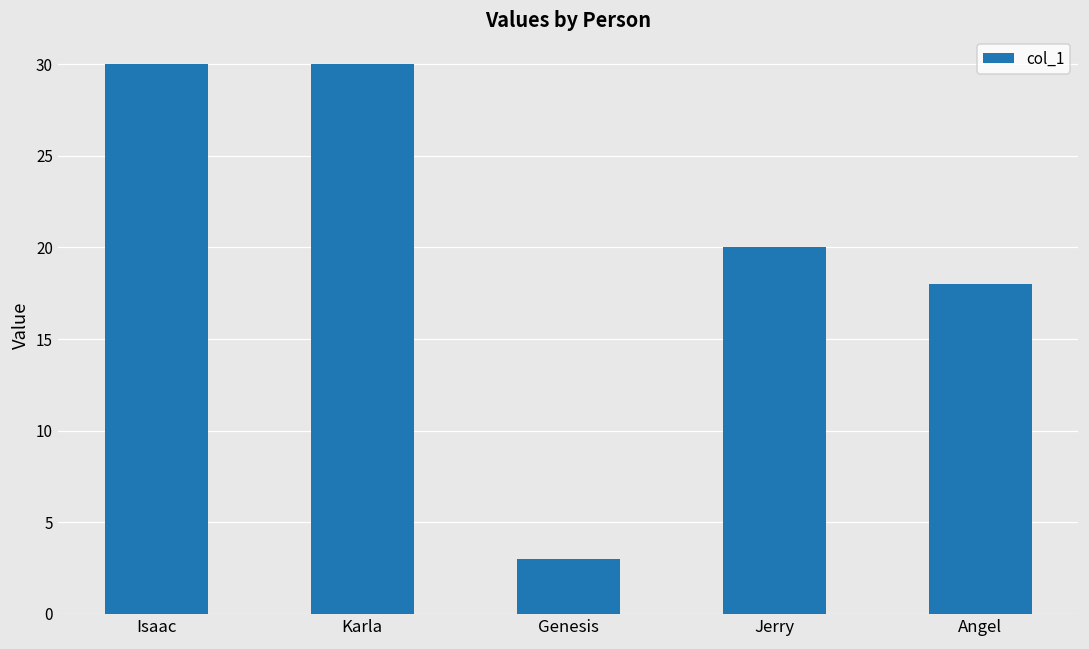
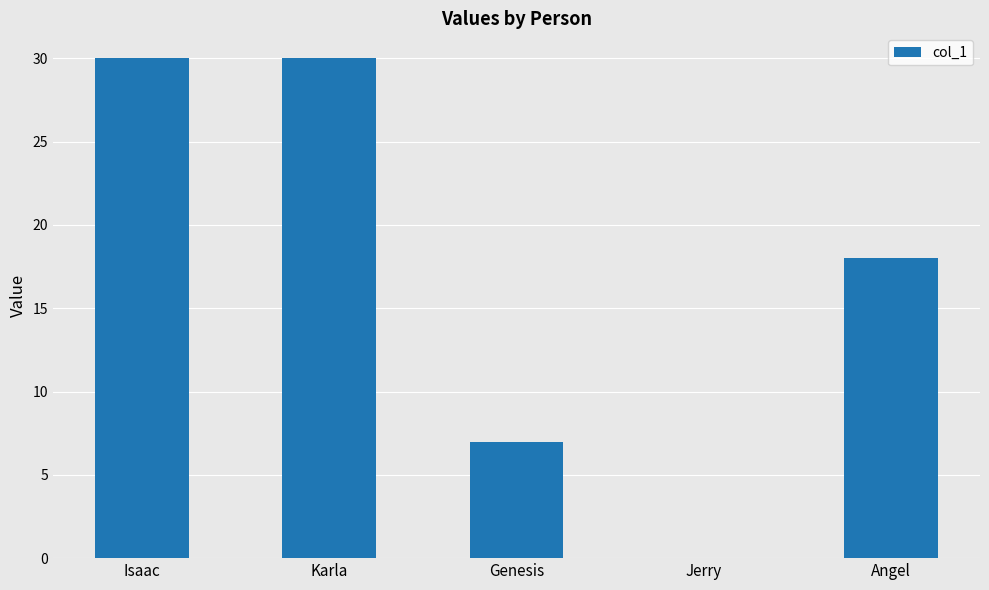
Genesis: 3 -> 7
Jerry: 20 -> 0
